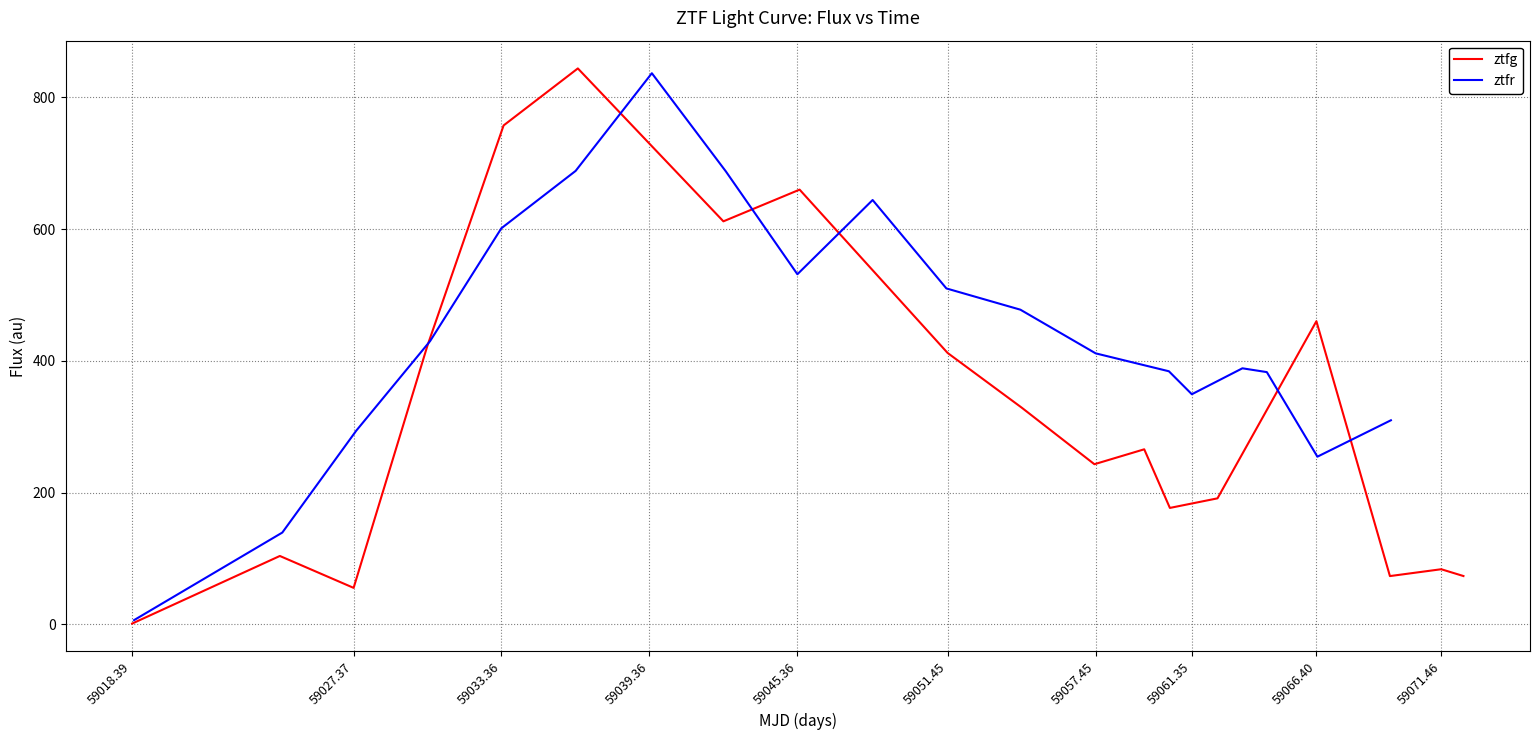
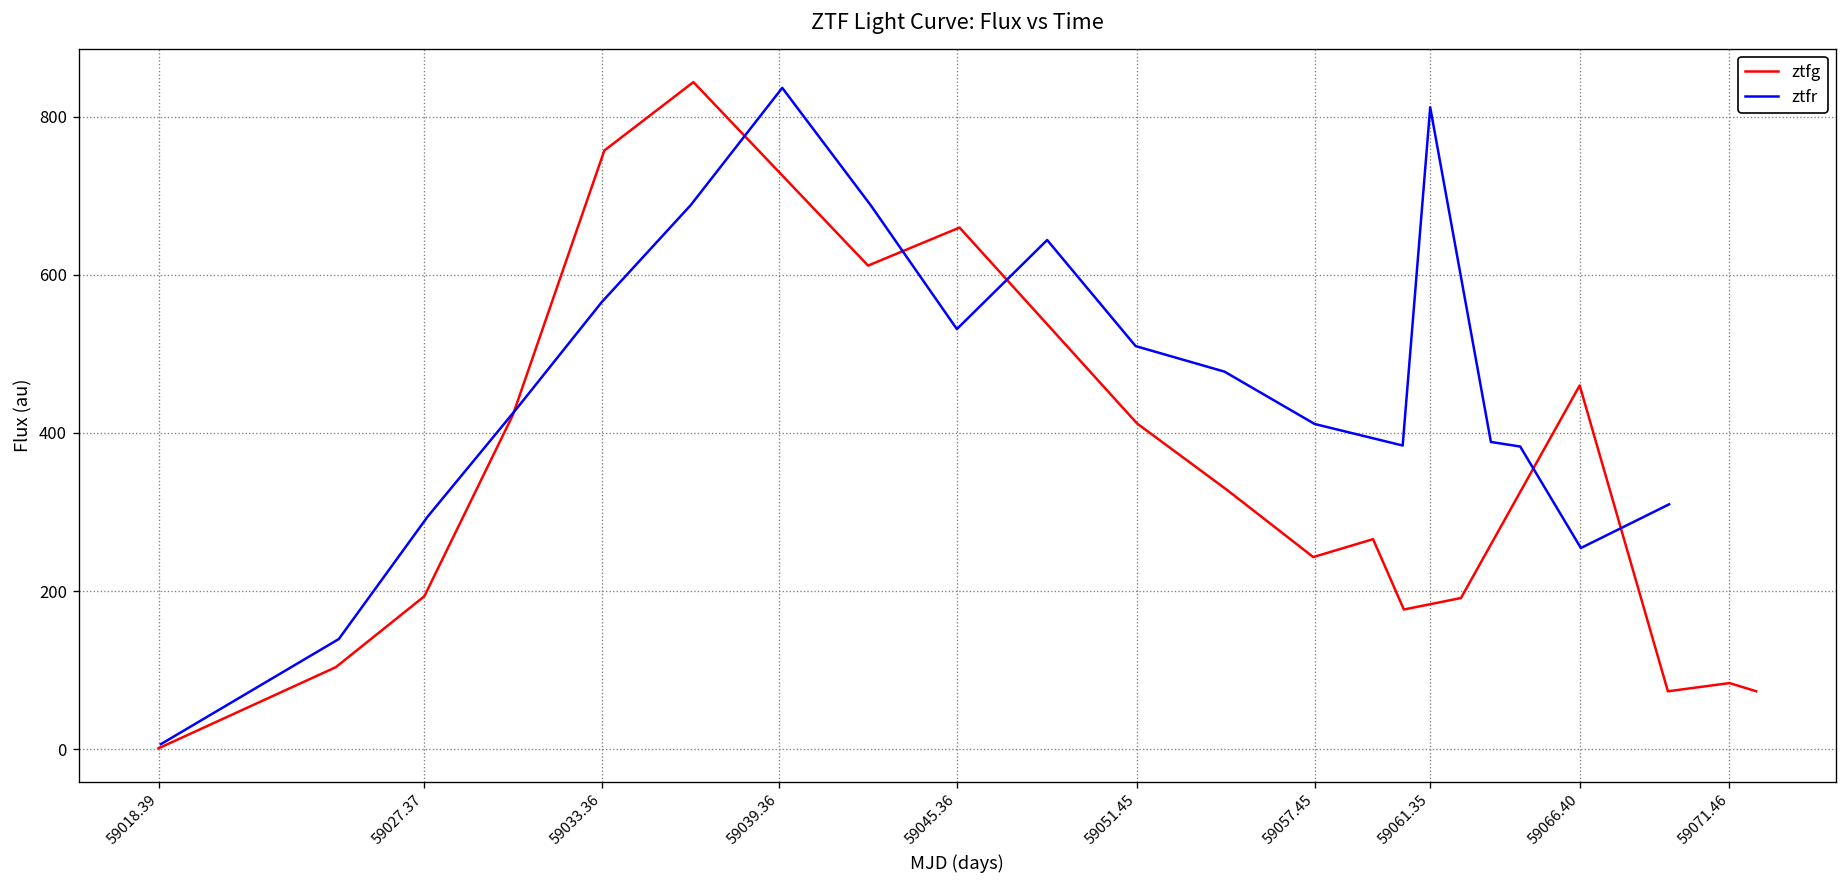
ztfg, 59027.37: 60 -> 190
ztfr, 59033.36: 600 -> 570
ztfr, 59061.35: 350 -> 810
